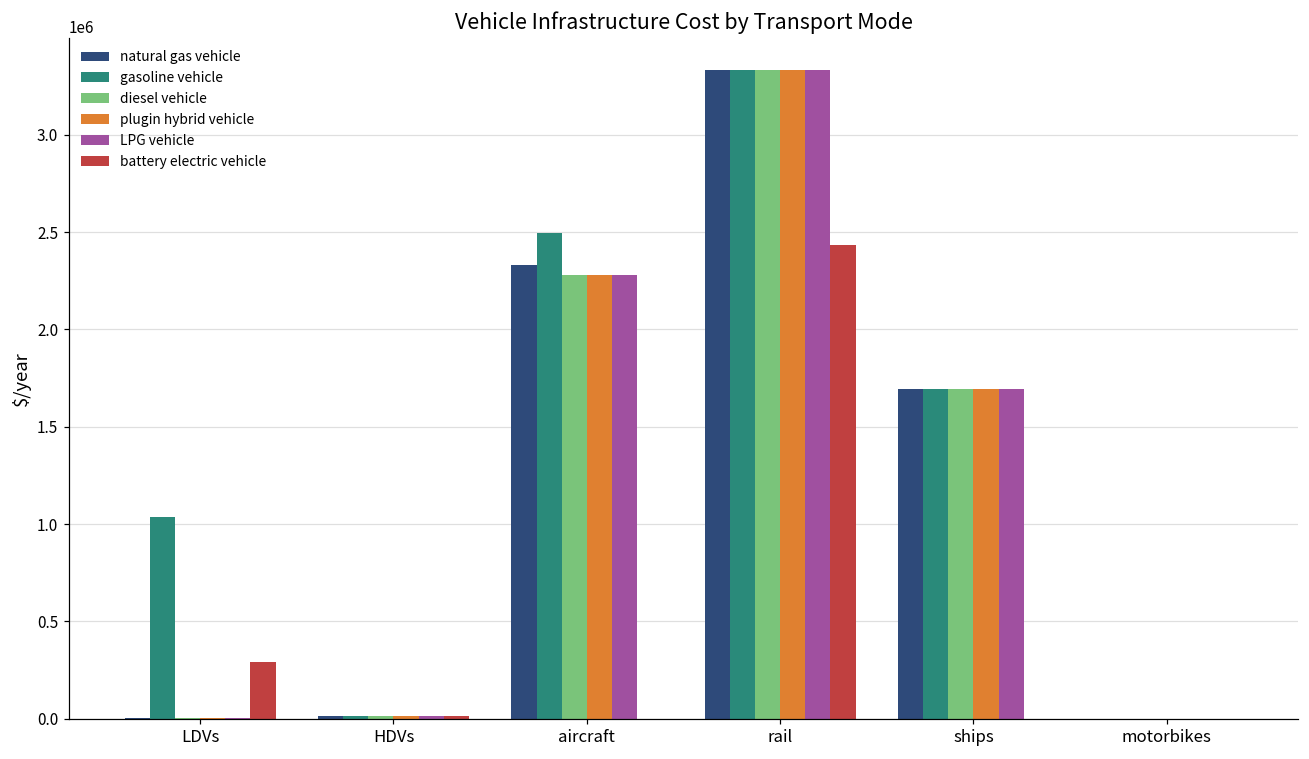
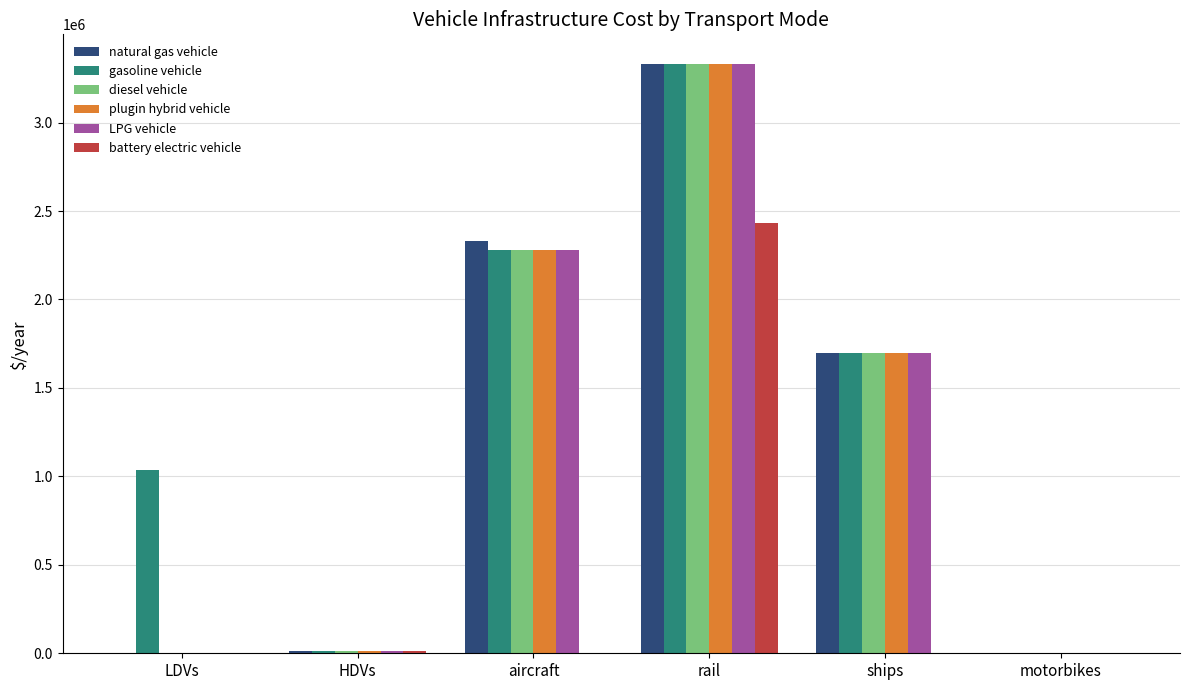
battery electric vehicle, LDVs: 290000 -> 0
gasoline vehicle, aircraft: 2490000 -> 2280000
